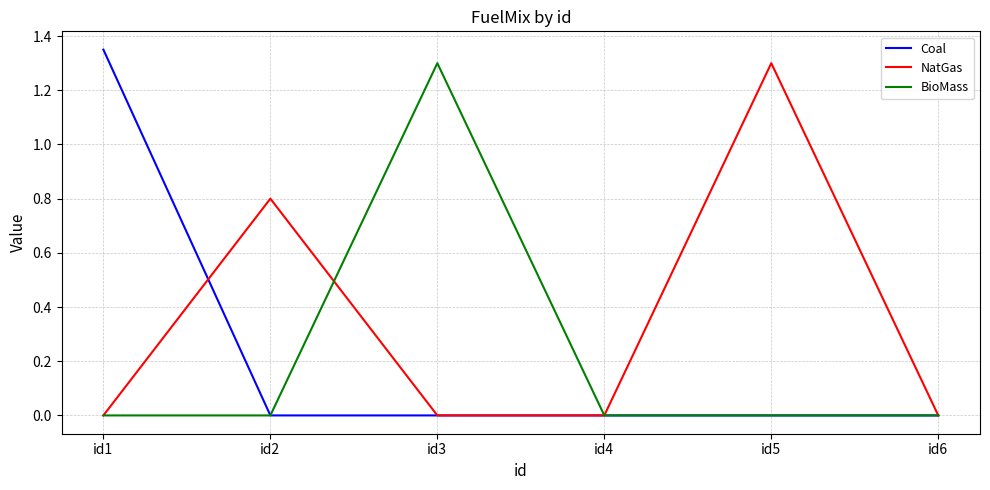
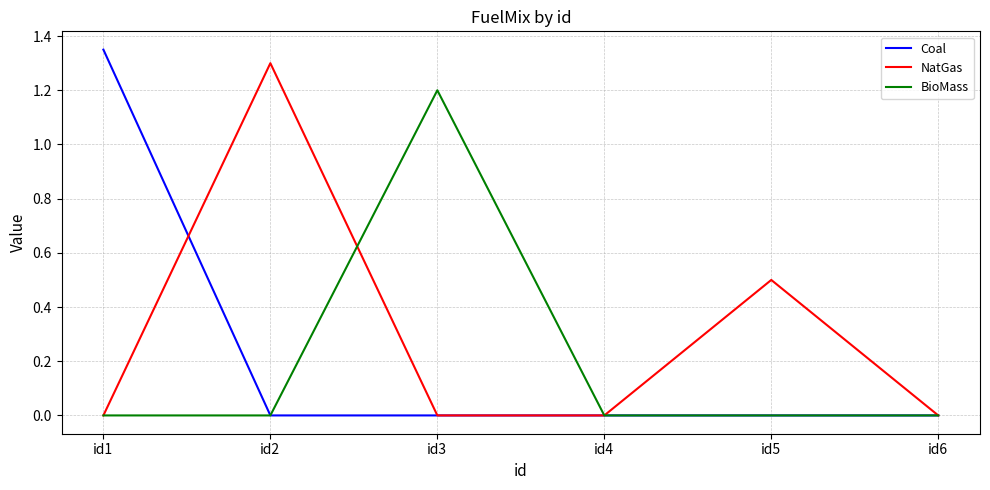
NatGas, id2: 0.8 -> 1.3
BioMass, id3: 1.3 -> 1.2
NatGas, id5: 1.3 -> 0.5
